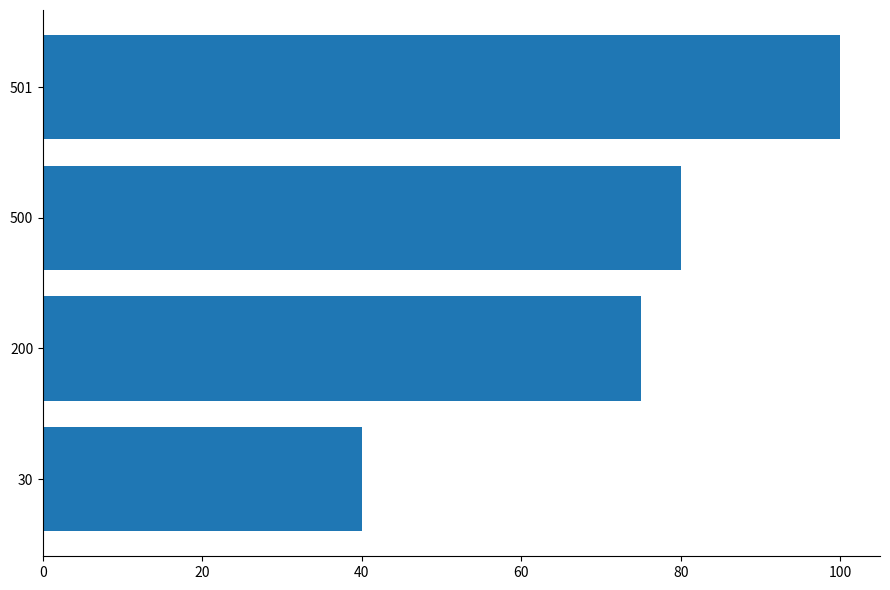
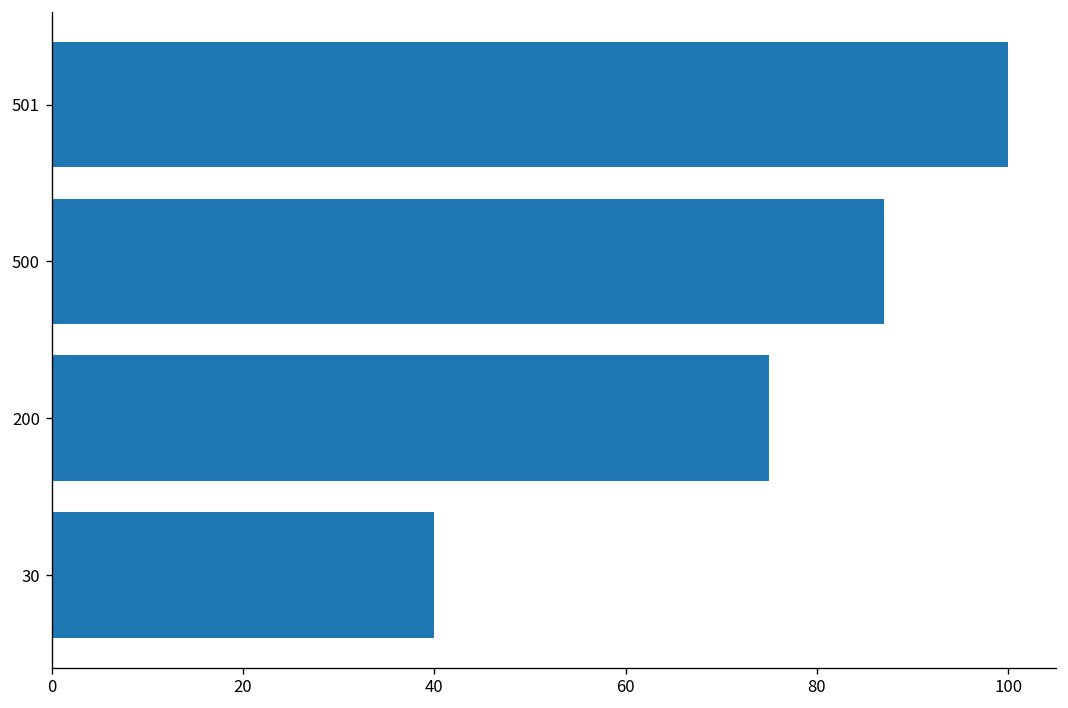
500: 80 -> 87
